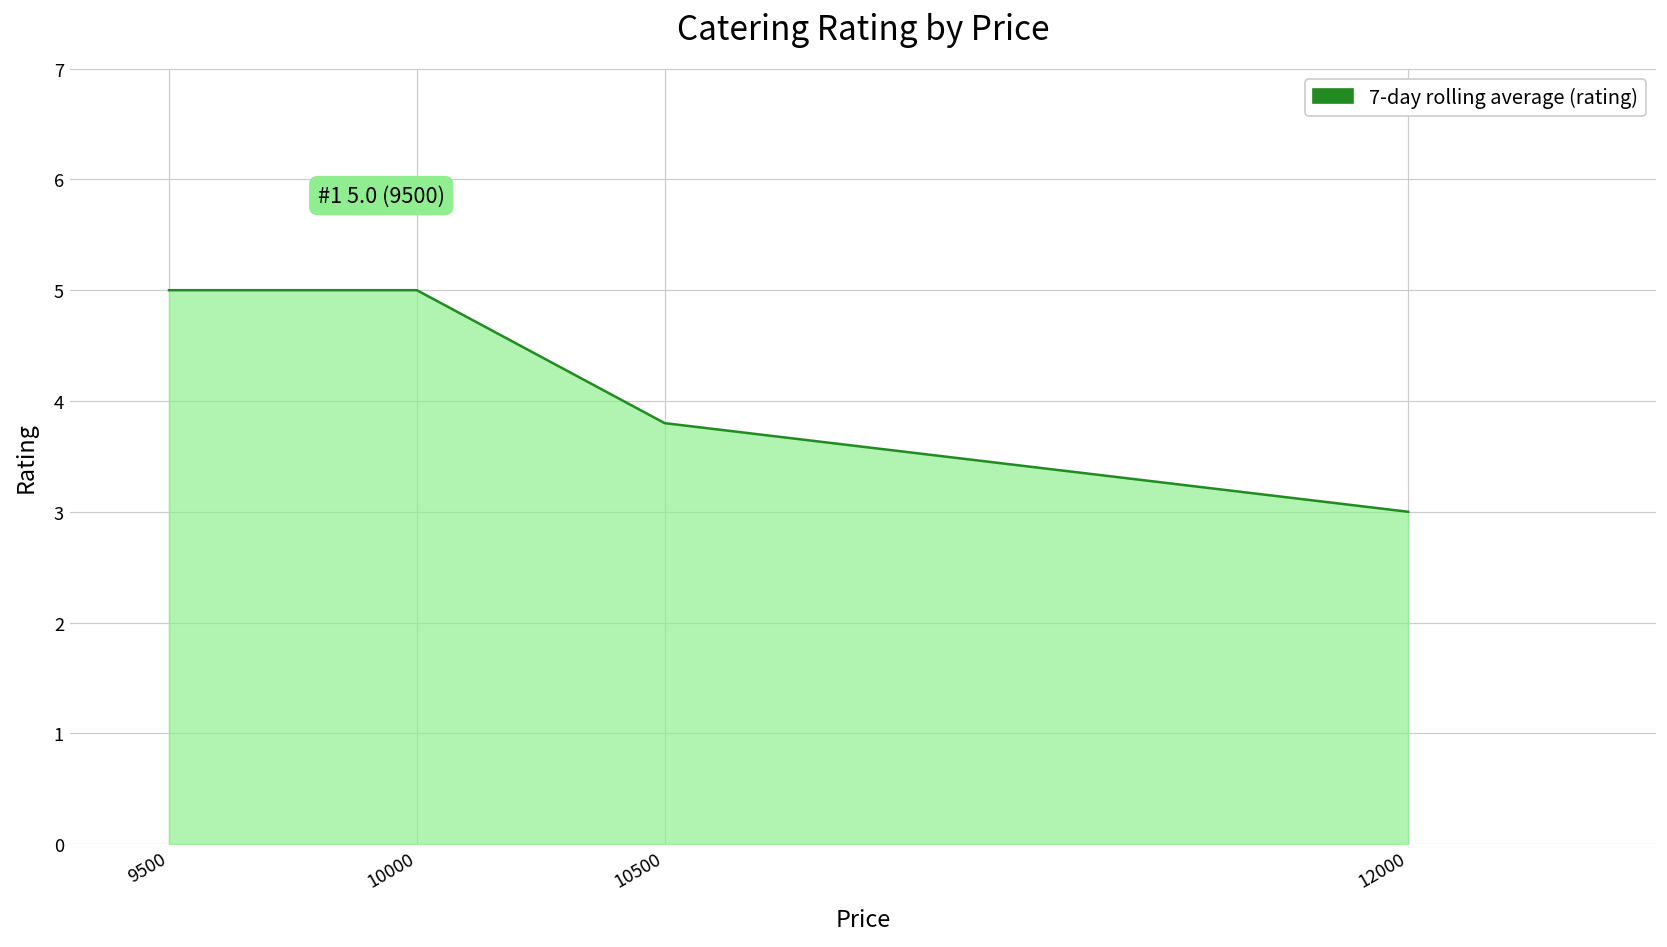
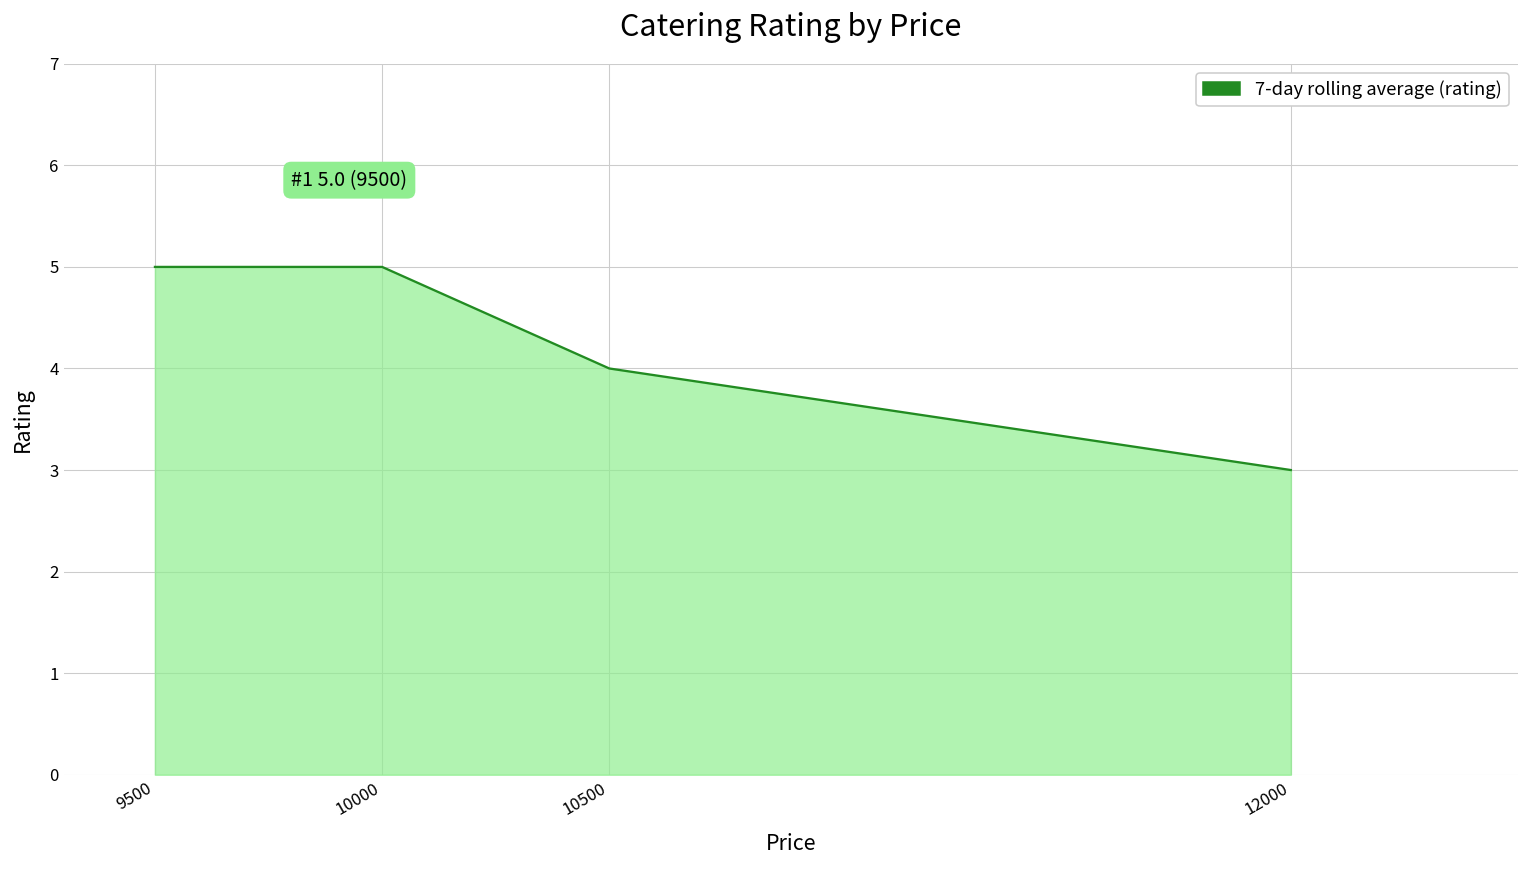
10500: 3.8 -> 4.0
